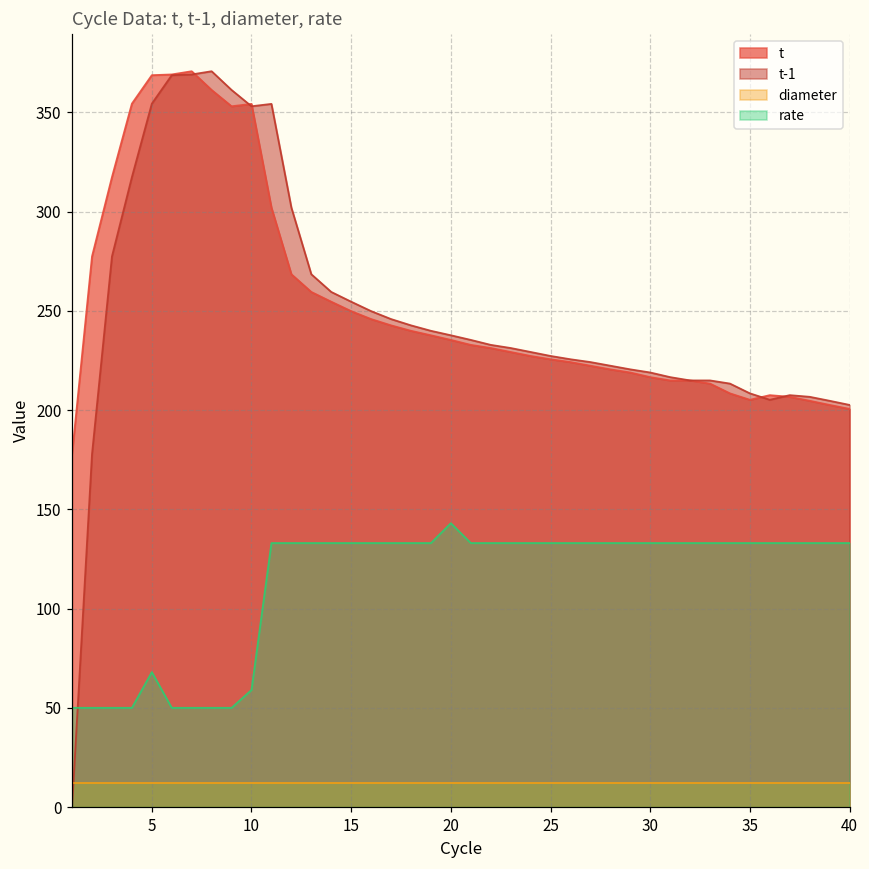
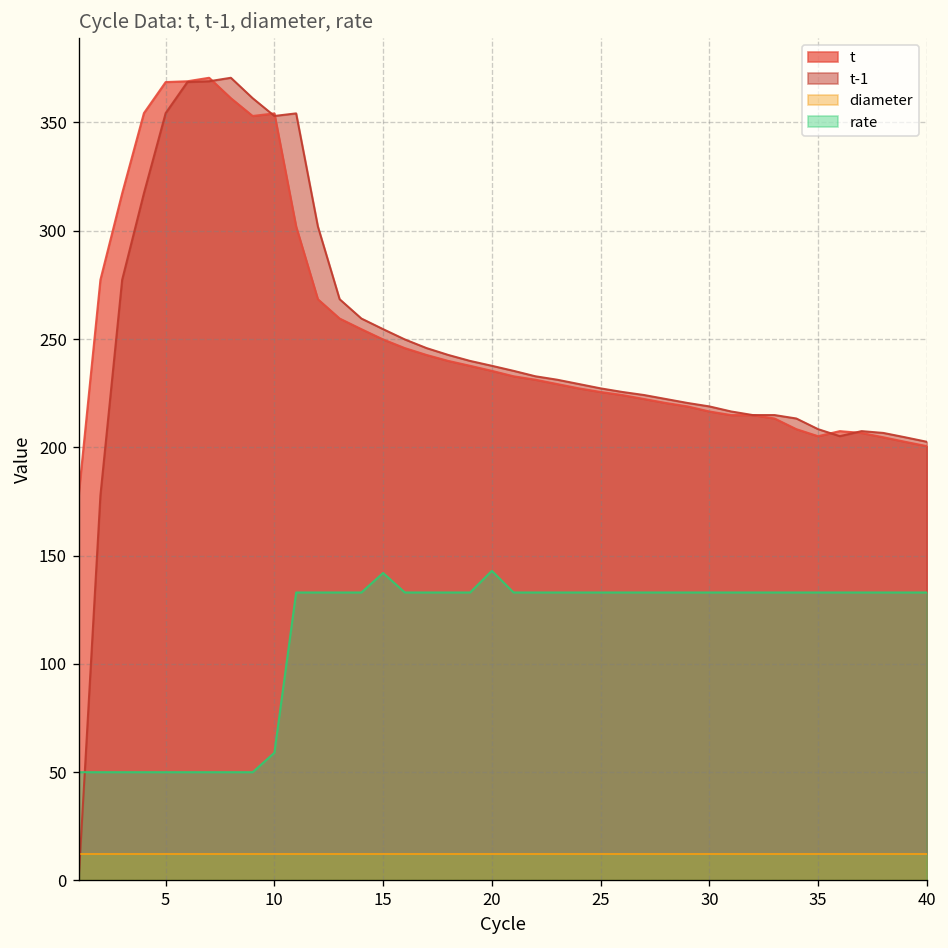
rate, 5: 68 -> 50
rate, 15: 133 -> 142
